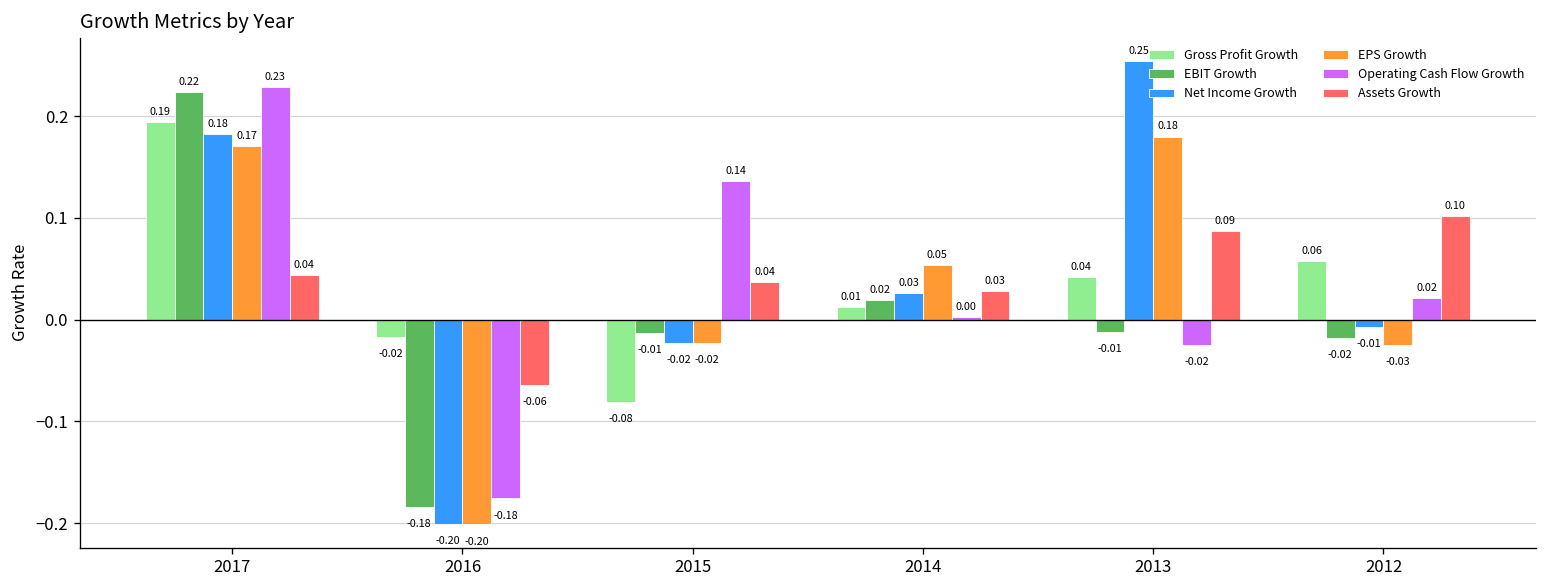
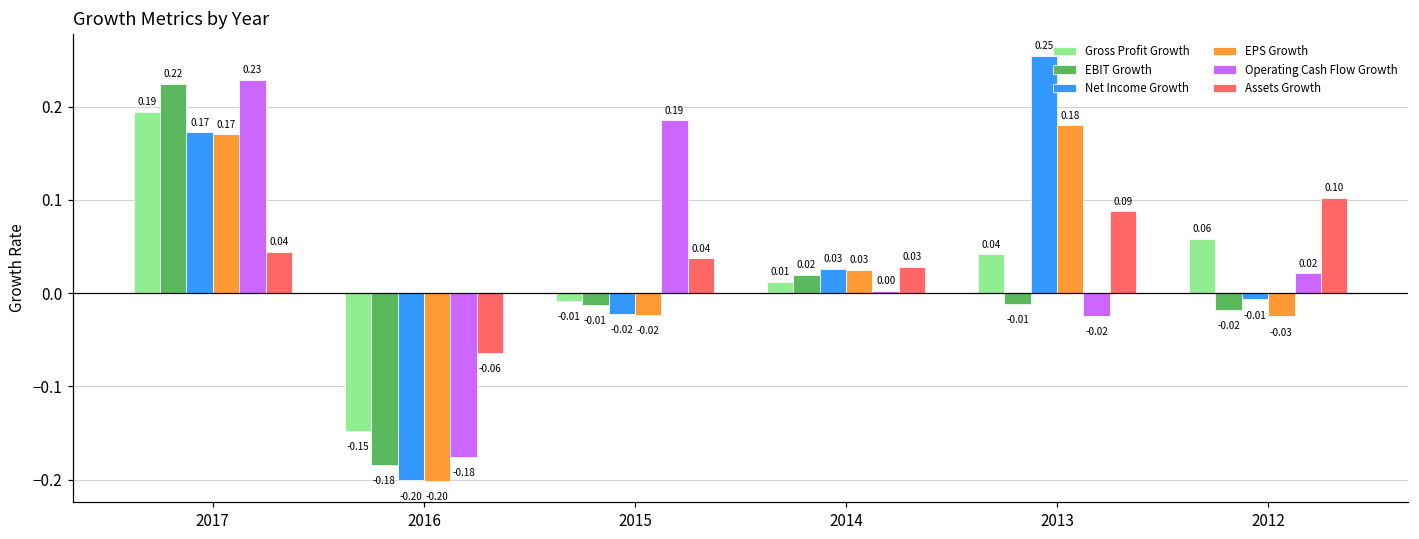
Net Income Growth, 2017: 0.18 -> 0.17
Gross Profit Growth, 2016: -0.02 -> -0.15
Gross Profit Growth, 2015: -0.08 -> -0.01
Operating Cash Flow Growth, 2015: 0.14 -> 0.19
EPS Growth, 2014: 0.05 -> 0.03
